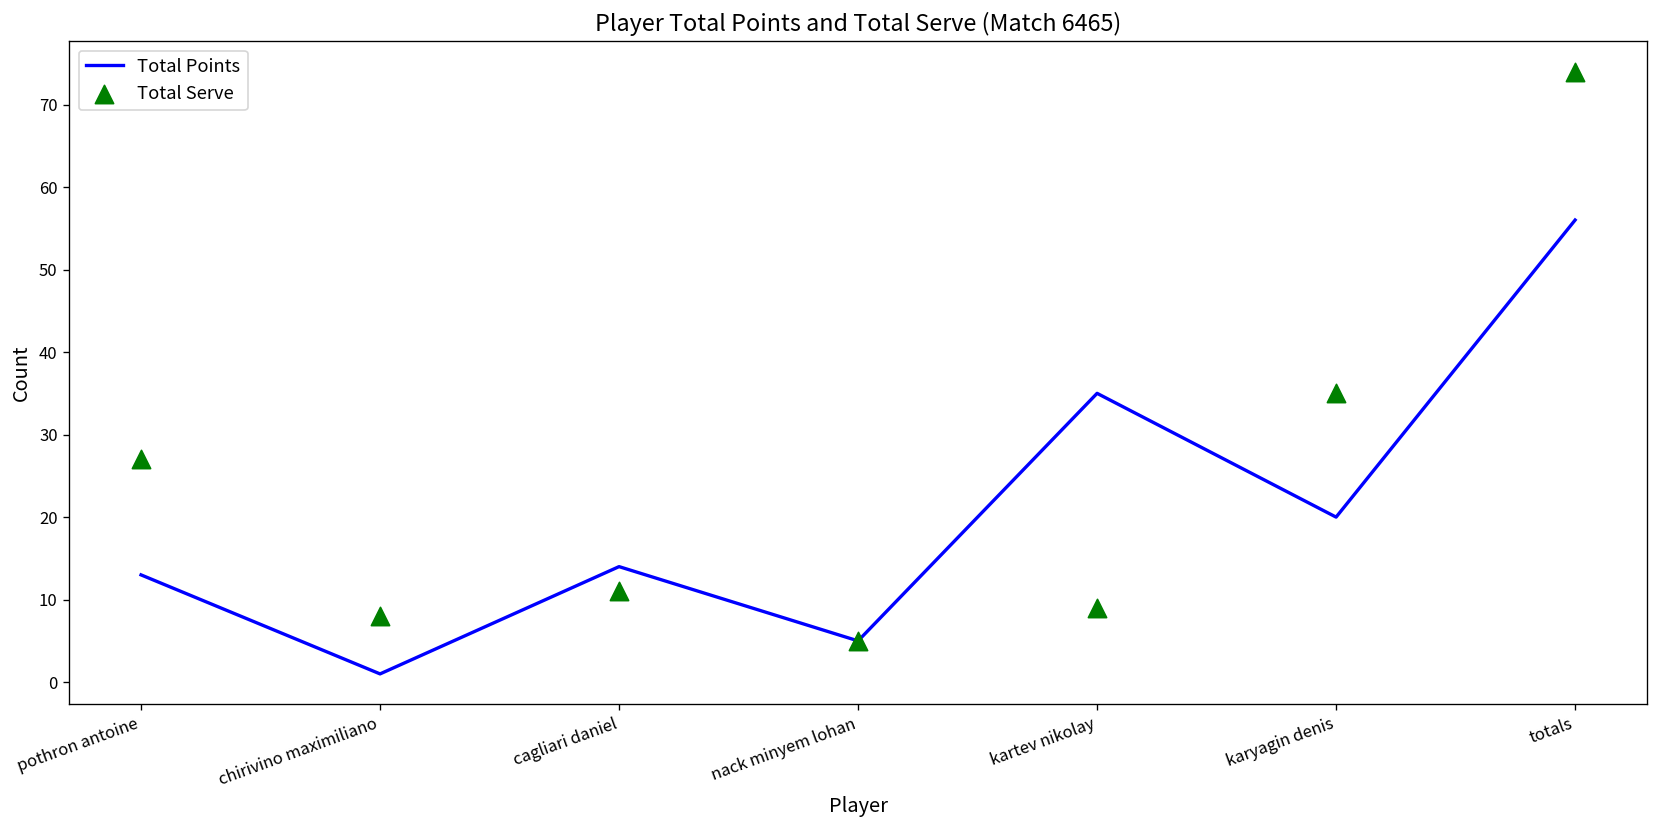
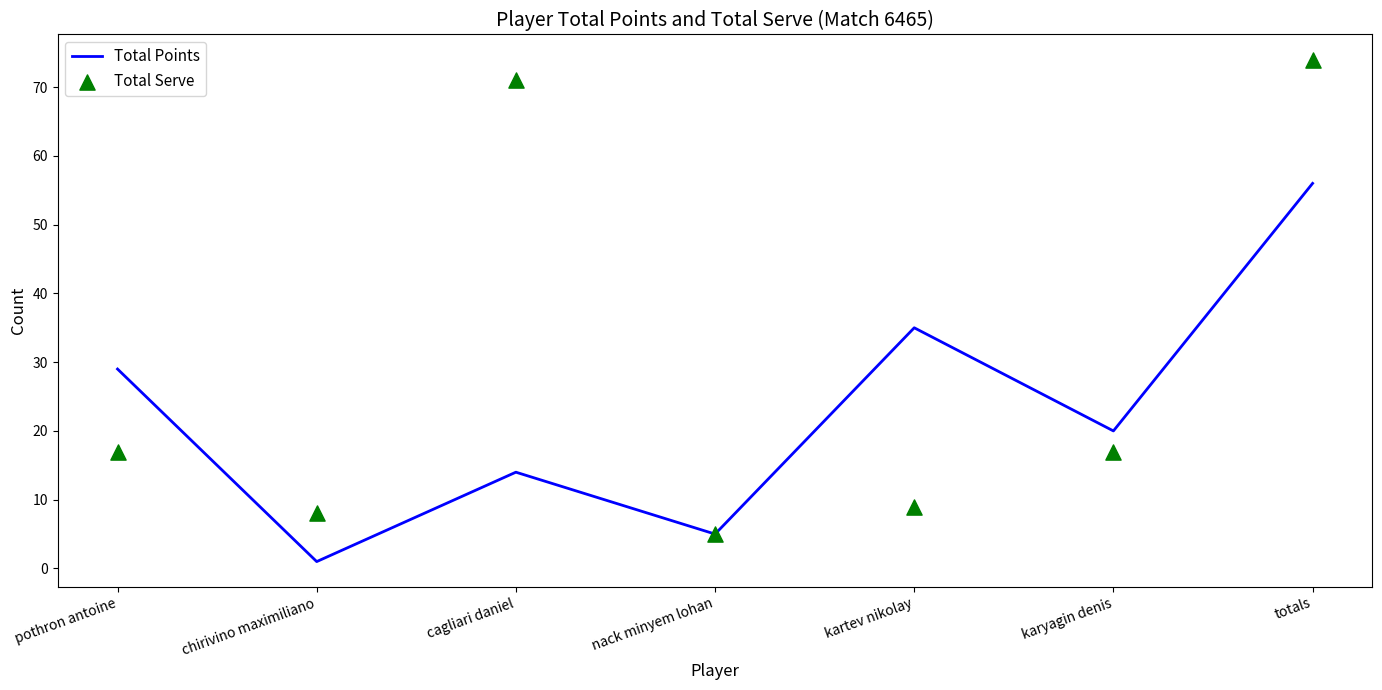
Total Points, pothron antoine: 13 -> 29
Total Serve, pothron antoine: 27 -> 17
Total Serve, cagliari daniel: 11 -> 71
Total Serve, karyagin denis: 35 -> 17
